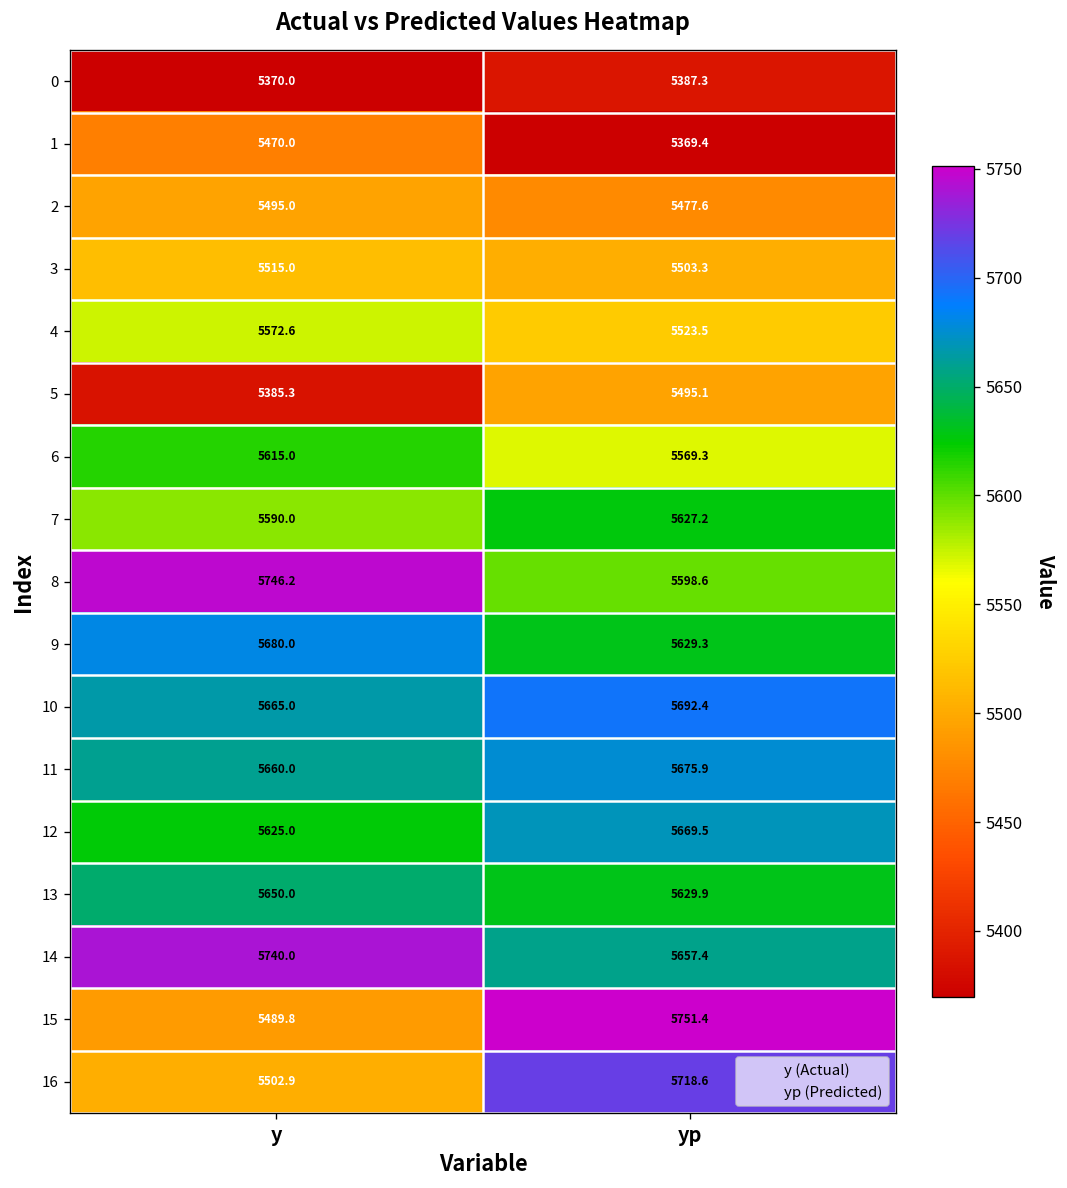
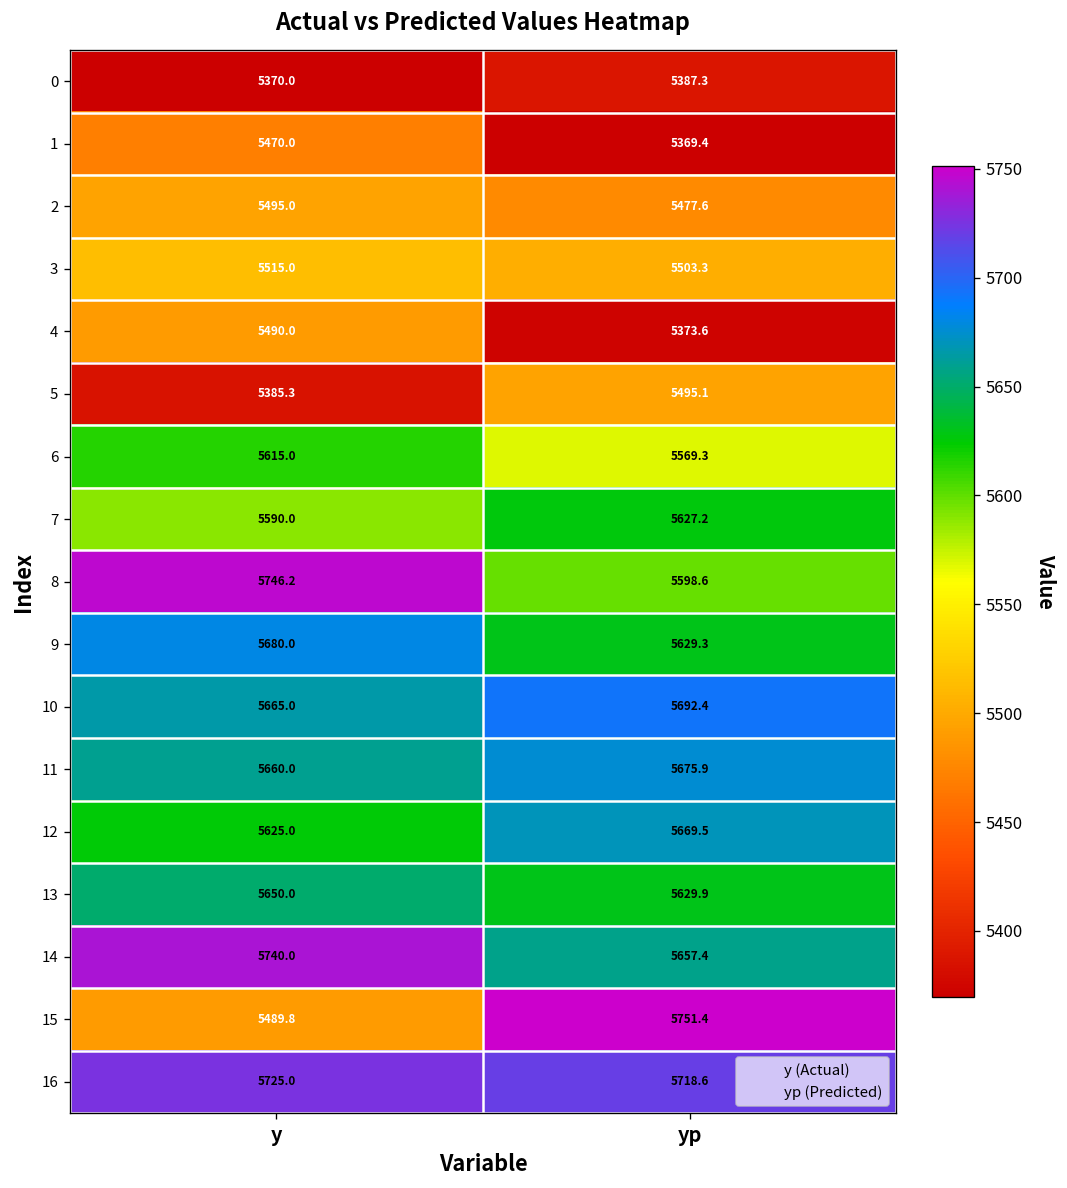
4, y: 5572.6 -> 5490.0
4, yp: 5523.5 -> 5373.6
16, y: 5502.9 -> 5725.0
